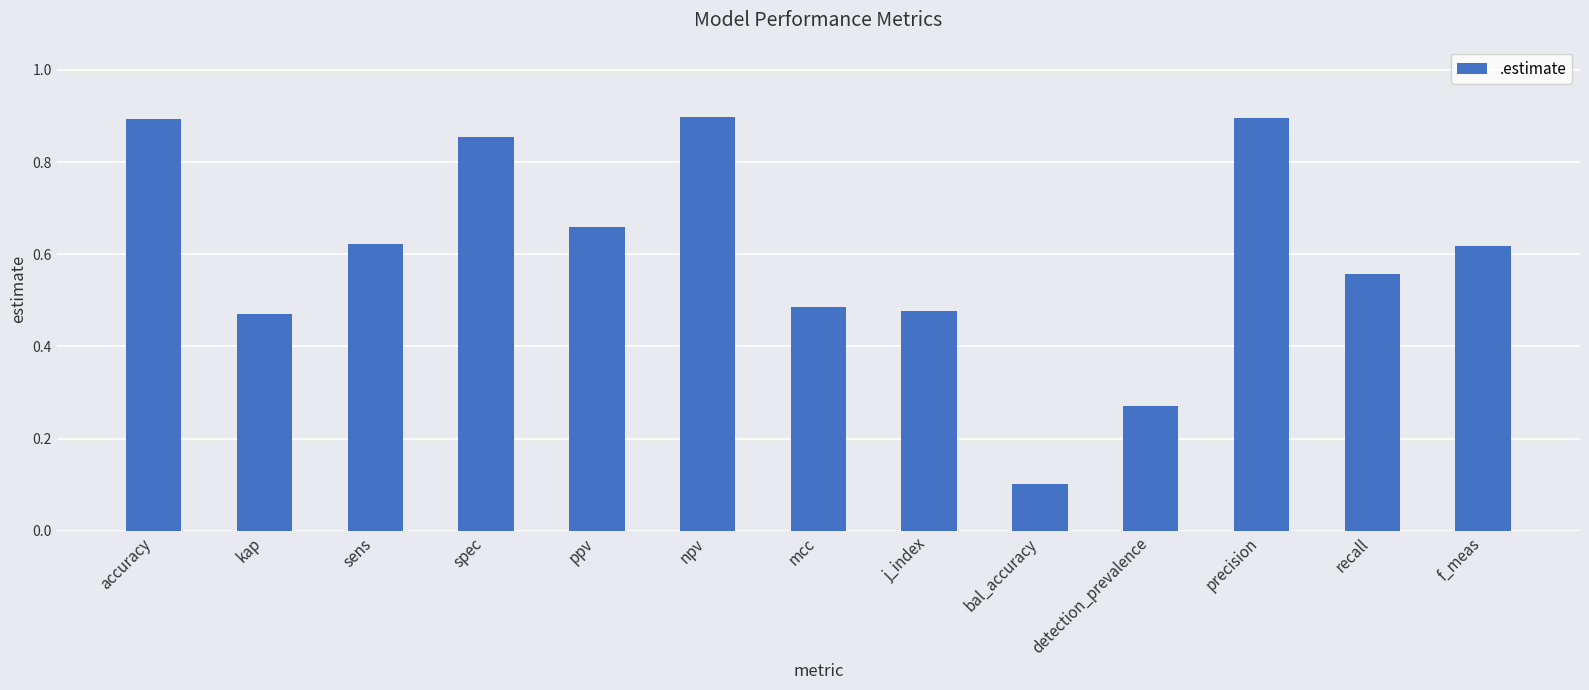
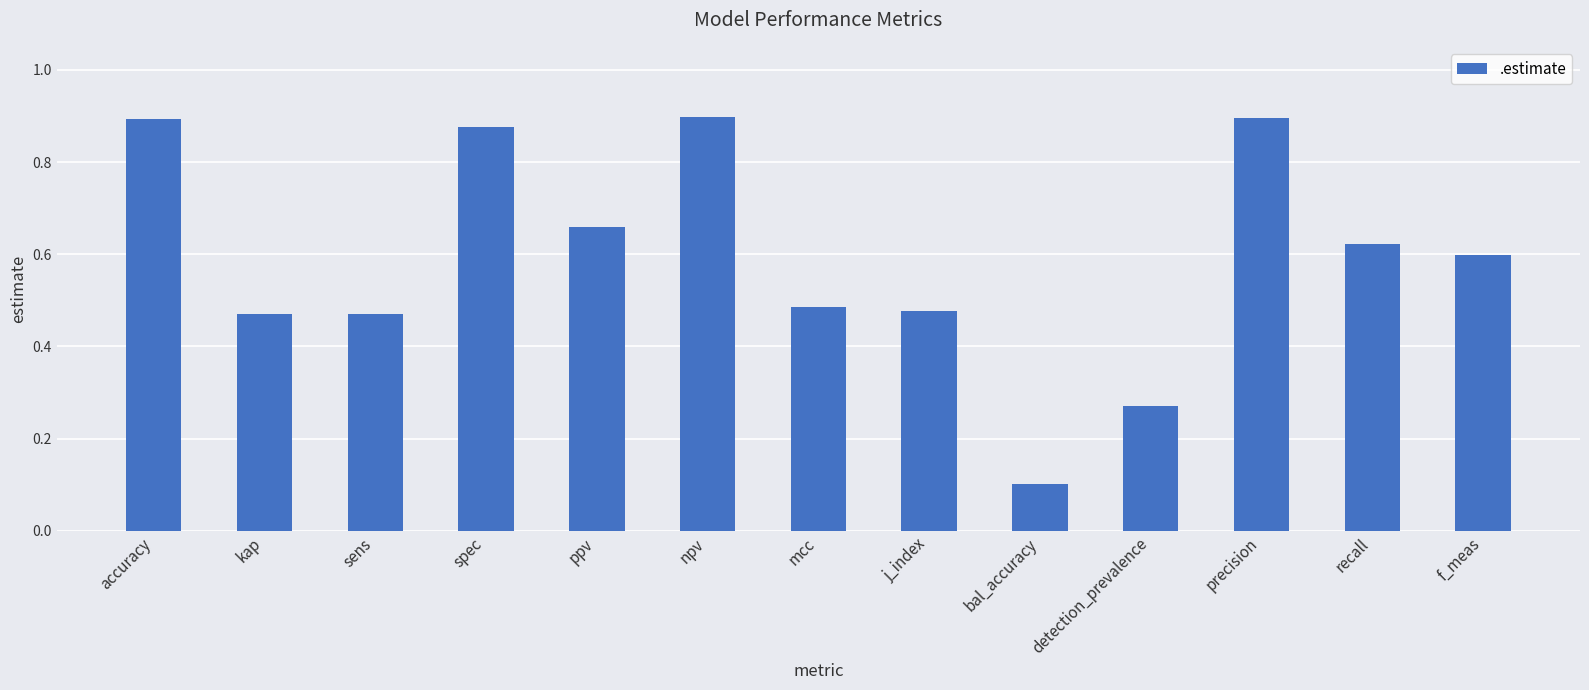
sens: 0.62 -> 0.47
spec: 0.85 -> 0.88
recall: 0.56 -> 0.62
f_meas: 0.62 -> 0.60
